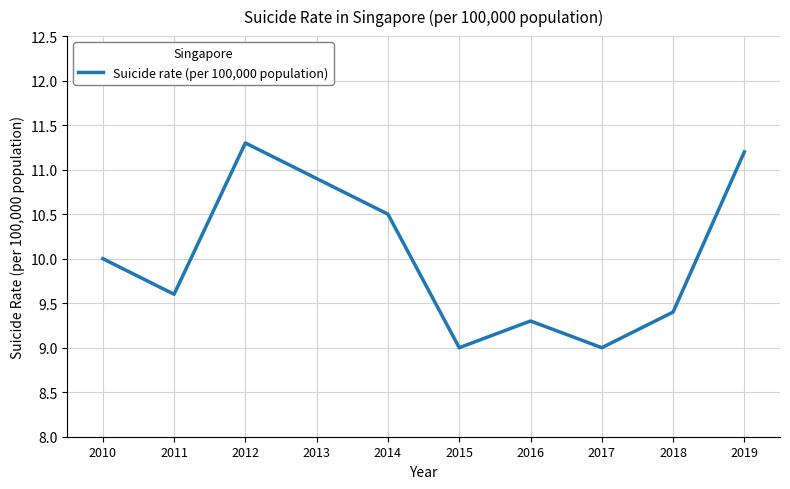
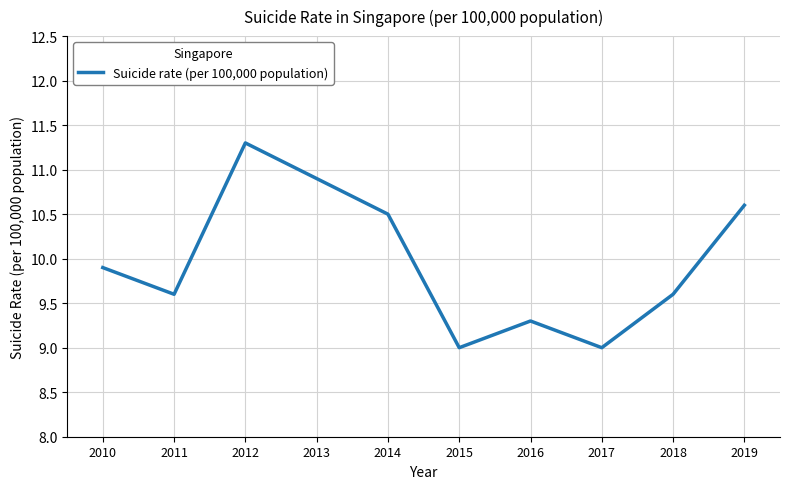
2010: 10.0 -> 9.9
2018: 9.4 -> 9.6
2019: 11.2 -> 10.6
